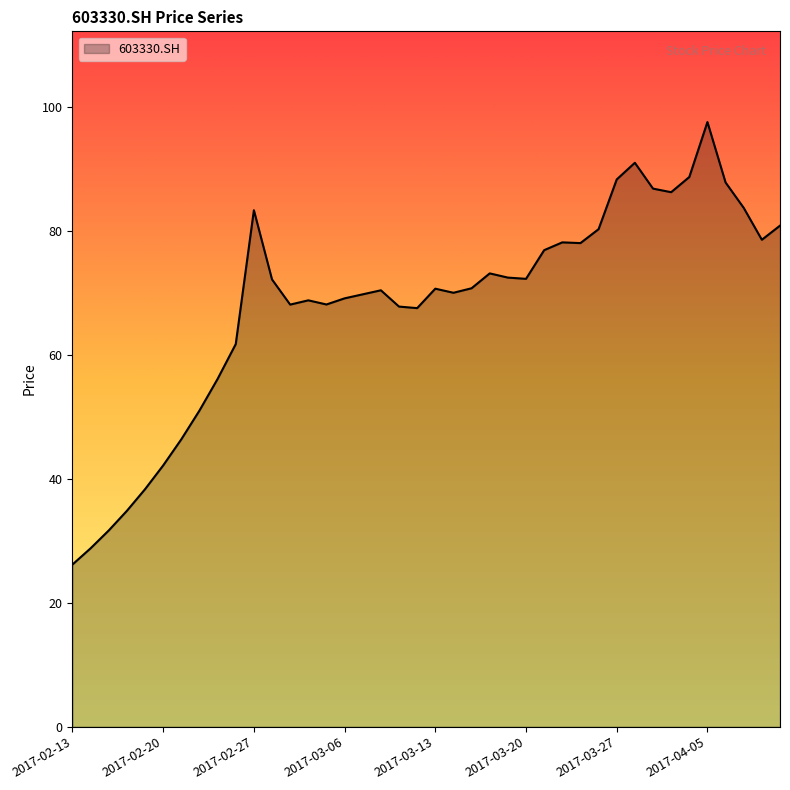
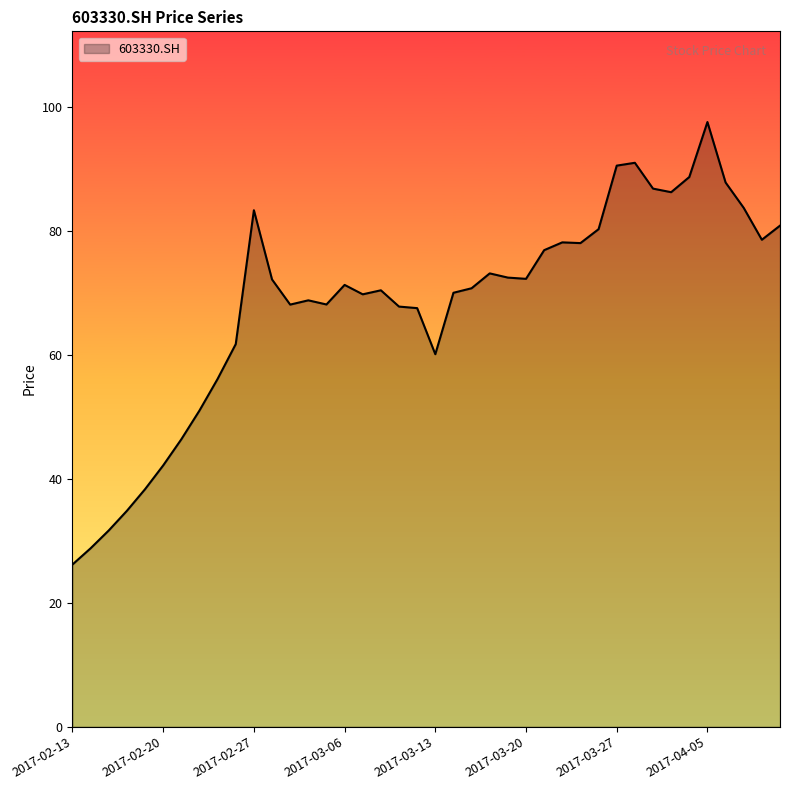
2017-03-06: 69 -> 71
2017-03-13: 71 -> 60
2017-03-27: 88 -> 91
